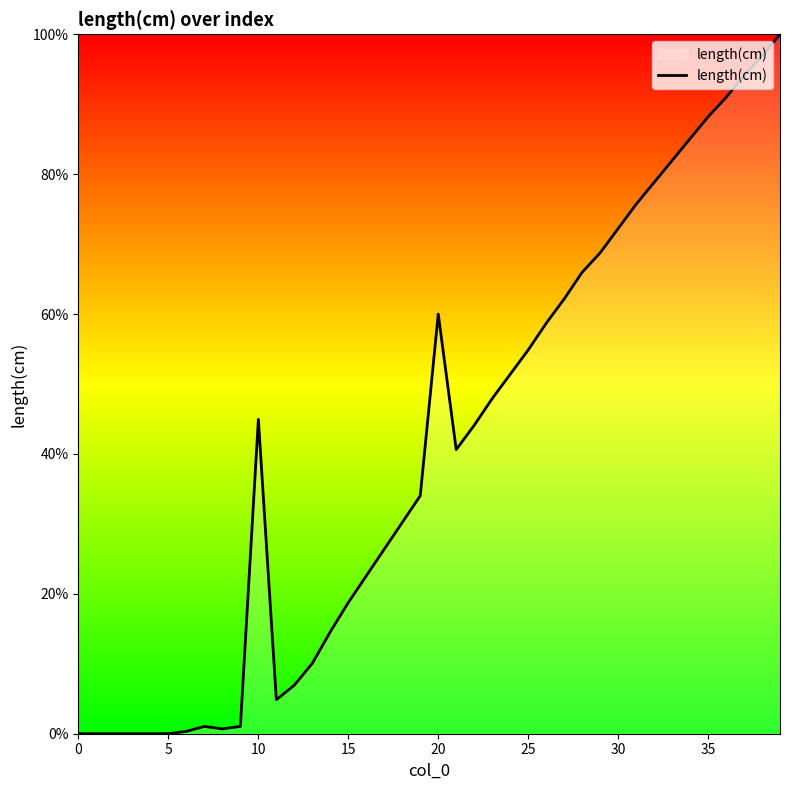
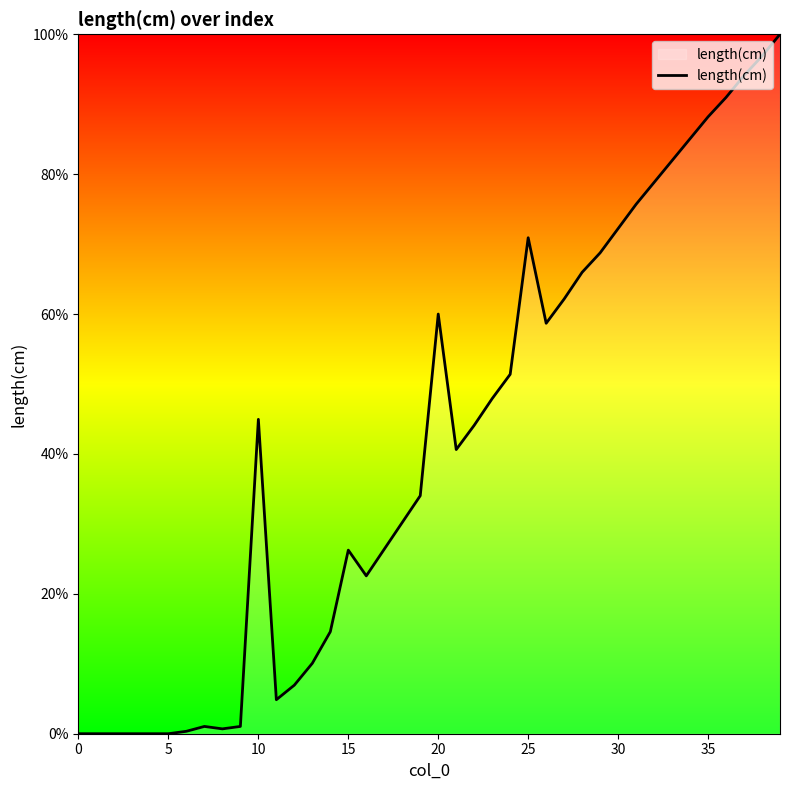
15: 19% -> 26%
25: 55% -> 71%
